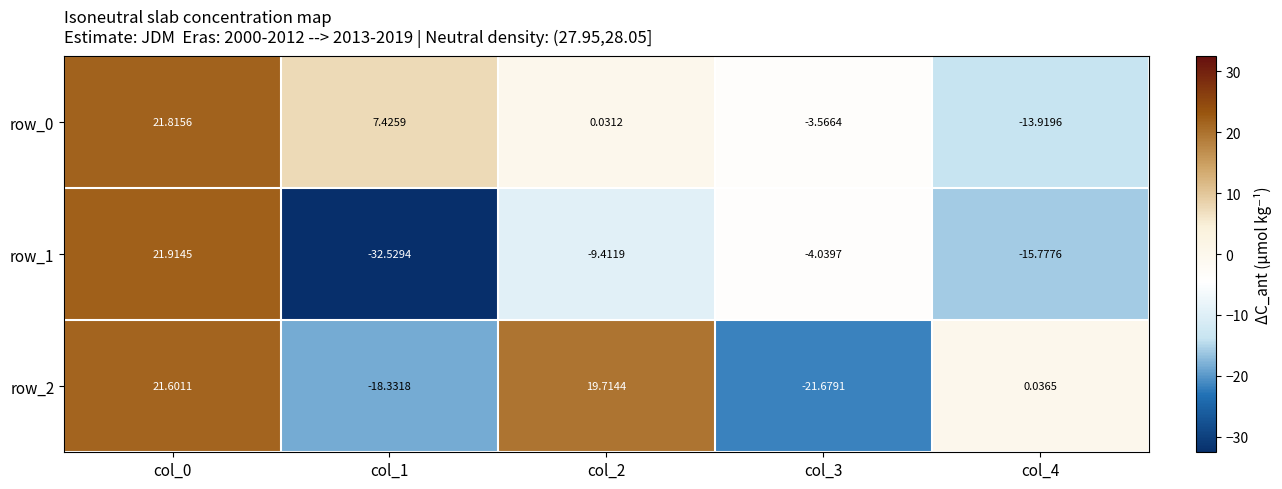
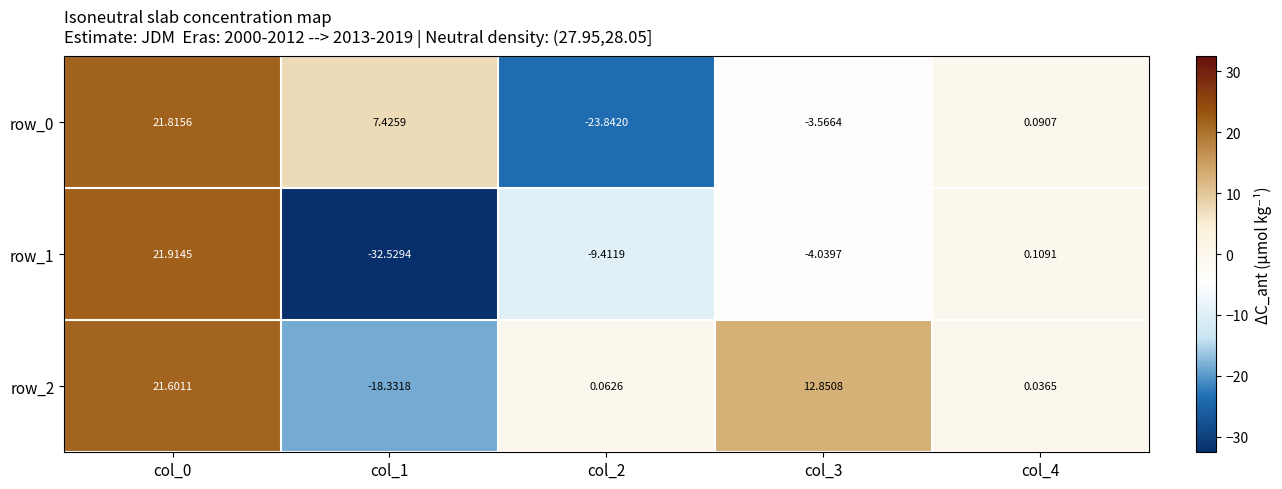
row_0, col_2: 0.0312 -> -23.8420
row_0, col_4: -13.9196 -> 0.0907
row_1, col_4: -15.7776 -> 0.1091
row_2, col_2: 19.7144 -> 0.0626
row_2, col_3: -21.6791 -> 12.8508
